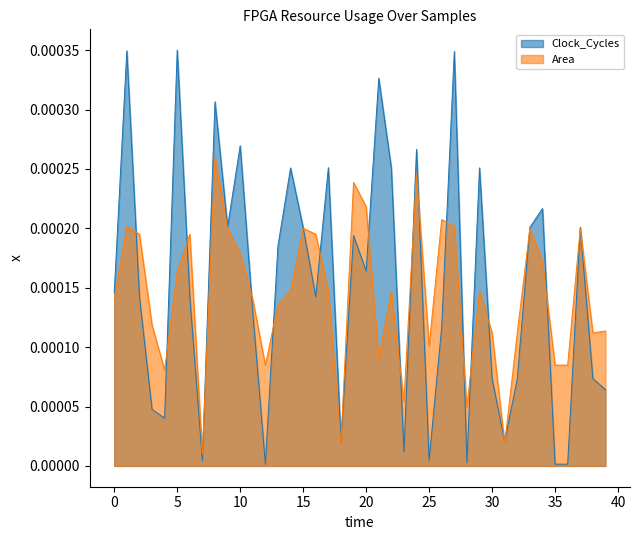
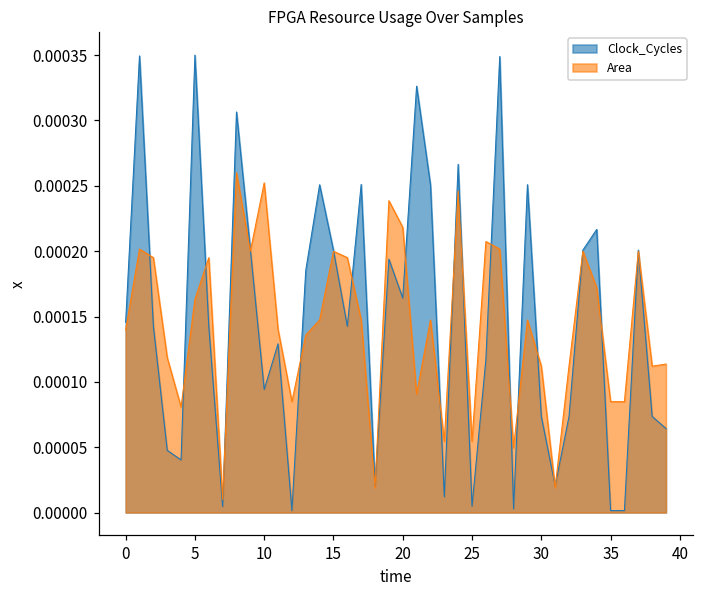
Clock_Cycles, 10: 0.000270 -> 0.000094
Area, 10: 0.000179 -> 0.000252
Area, 25: 0.000101 -> 0.000054
